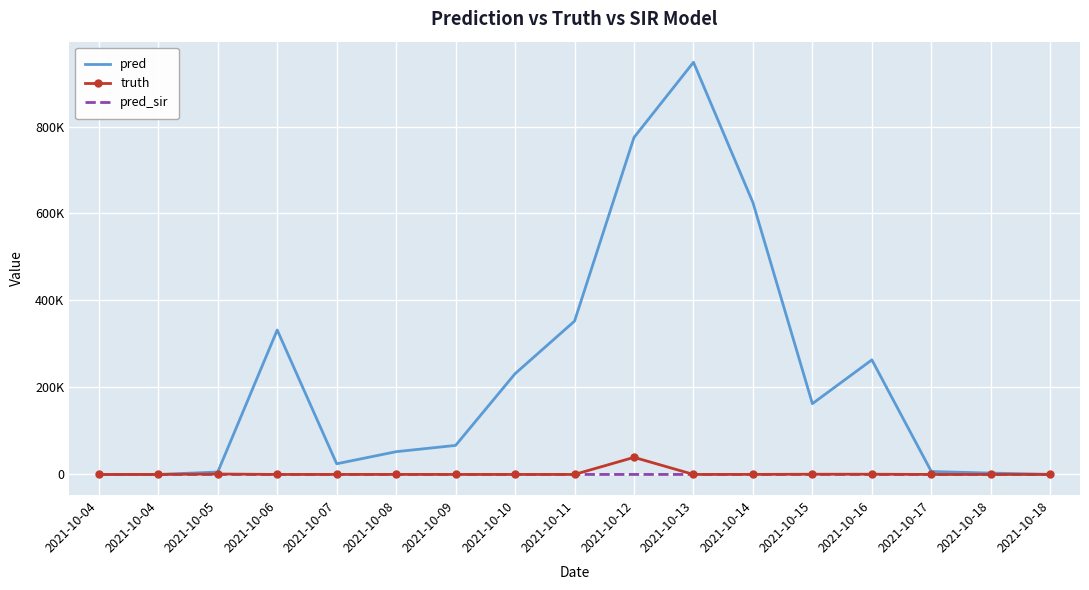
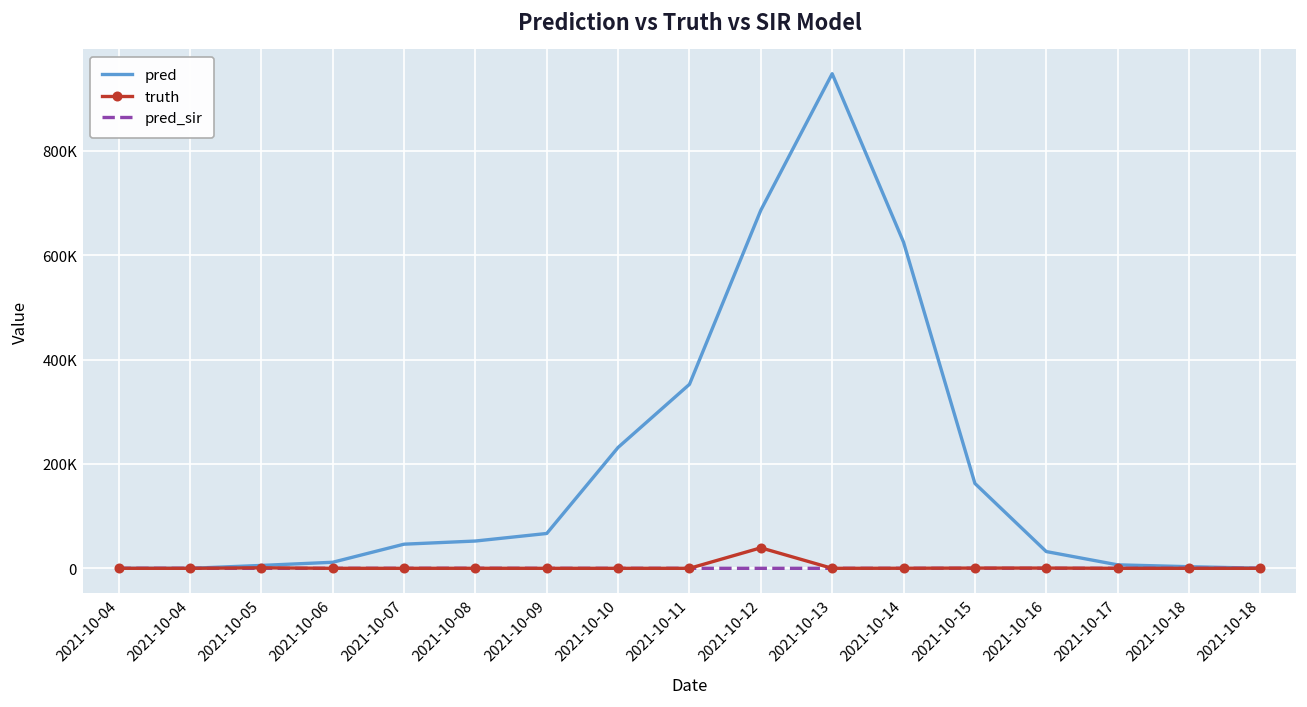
pred, 2021-10-06: 330000 -> 10000
pred, 2021-10-07: 20000 -> 50000
pred, 2021-10-12: 770000 -> 690000
pred, 2021-10-16: 260000 -> 30000
